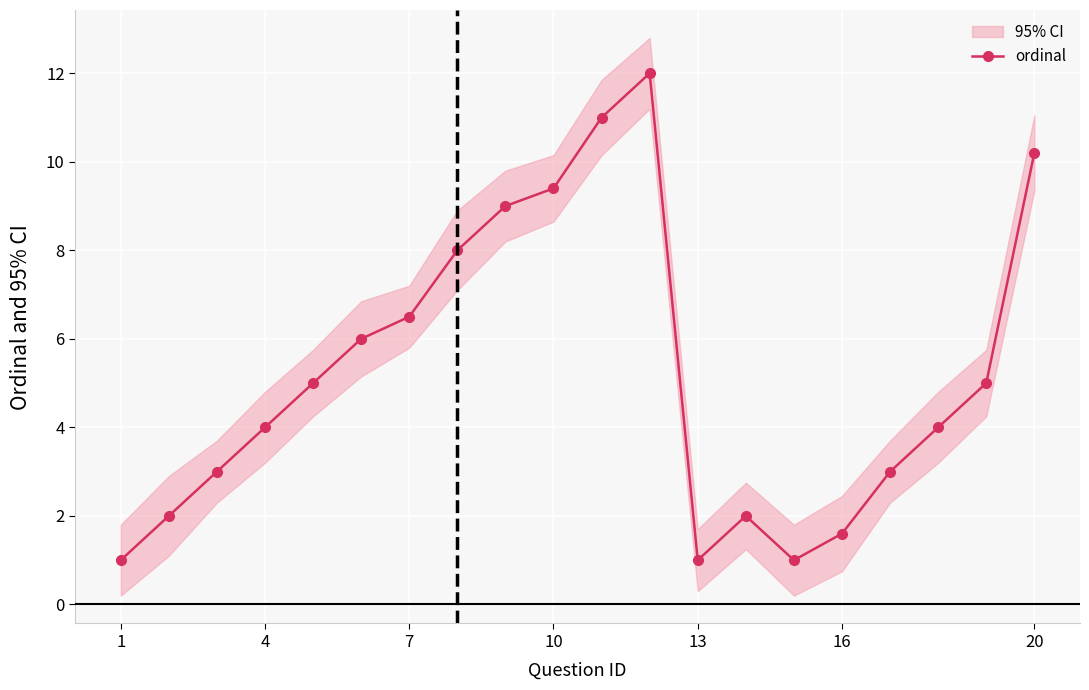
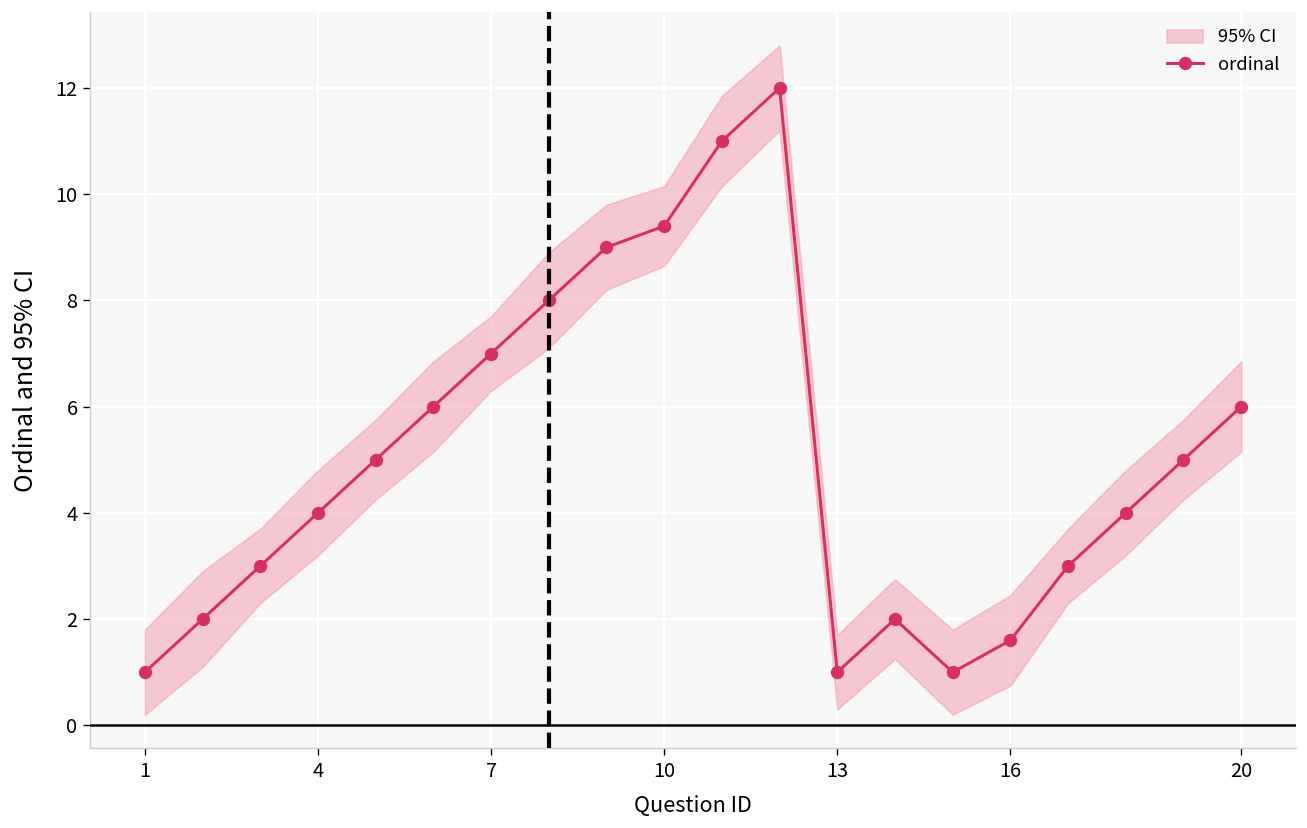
ordinal, 7: 6.5 -> 7.0
ordinal, 20: 10.2 -> 6.0
